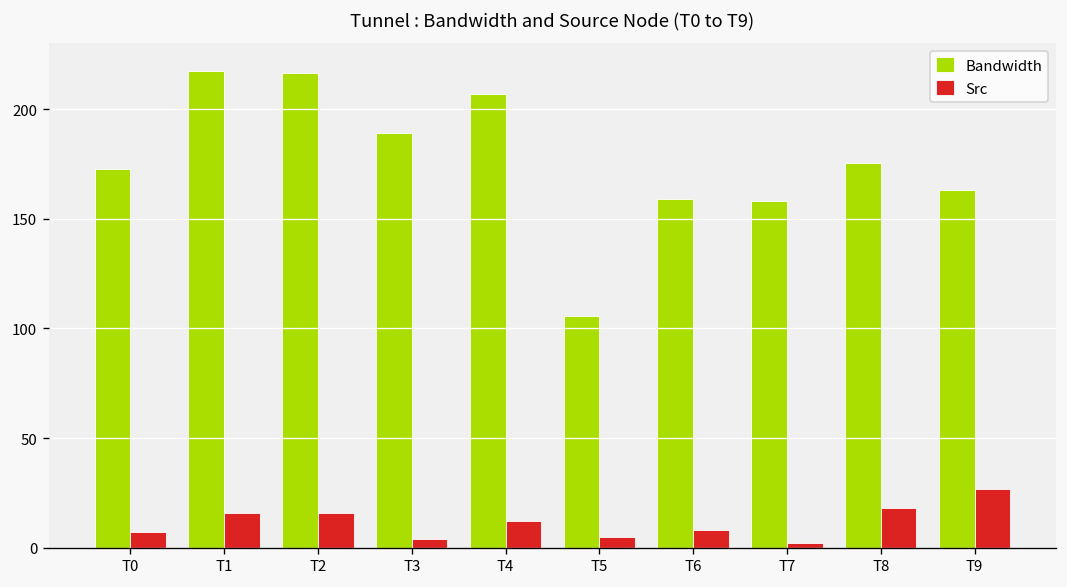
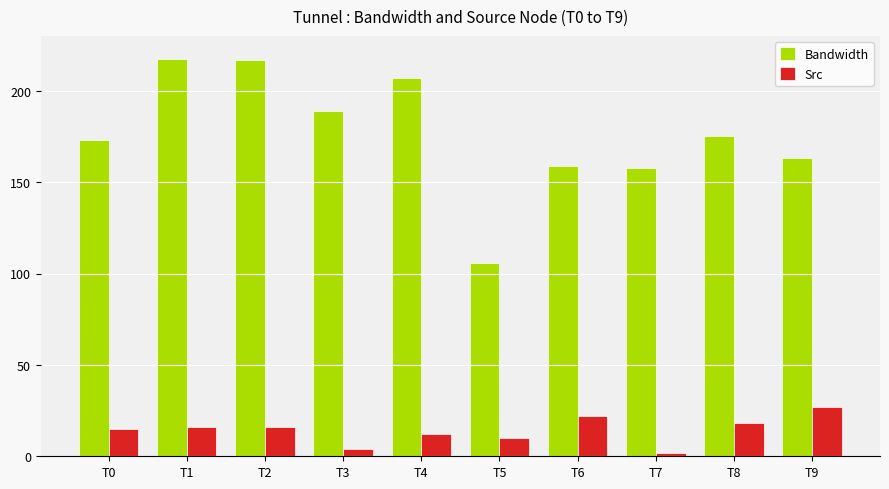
Src, T0: 7 -> 15
Src, T5: 5 -> 10
Src, T6: 8 -> 22
